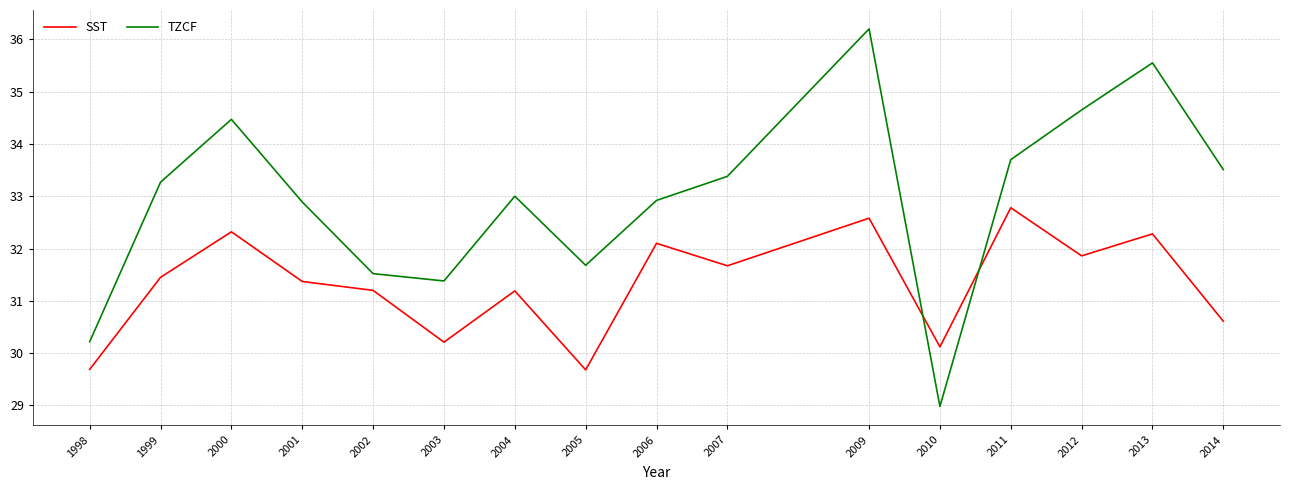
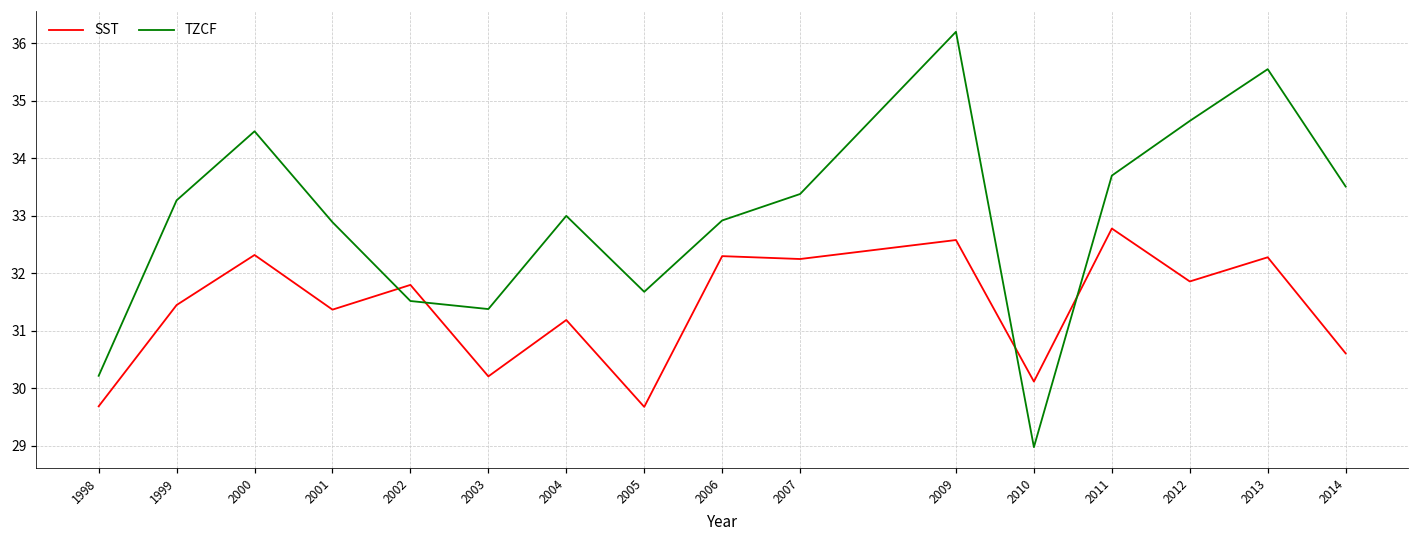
SST, 2002: 31.2 -> 31.8
SST, 2006: 32.1 -> 32.3
SST, 2007: 31.7 -> 32.3
